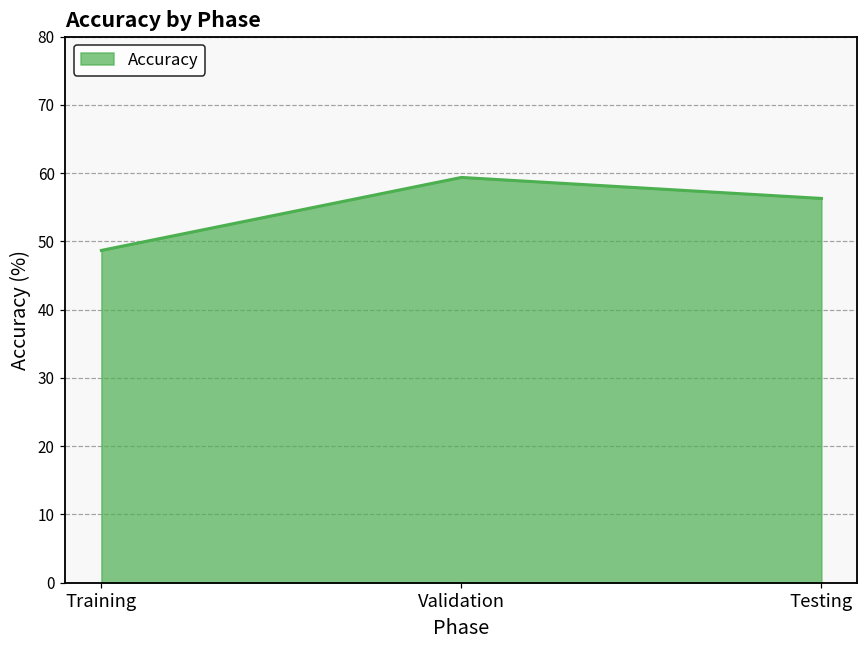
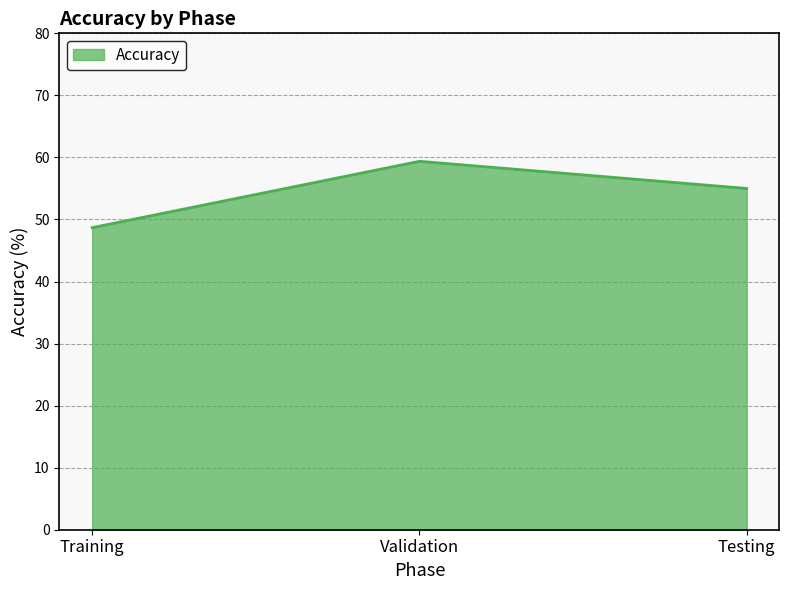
Testing: 56 -> 55
